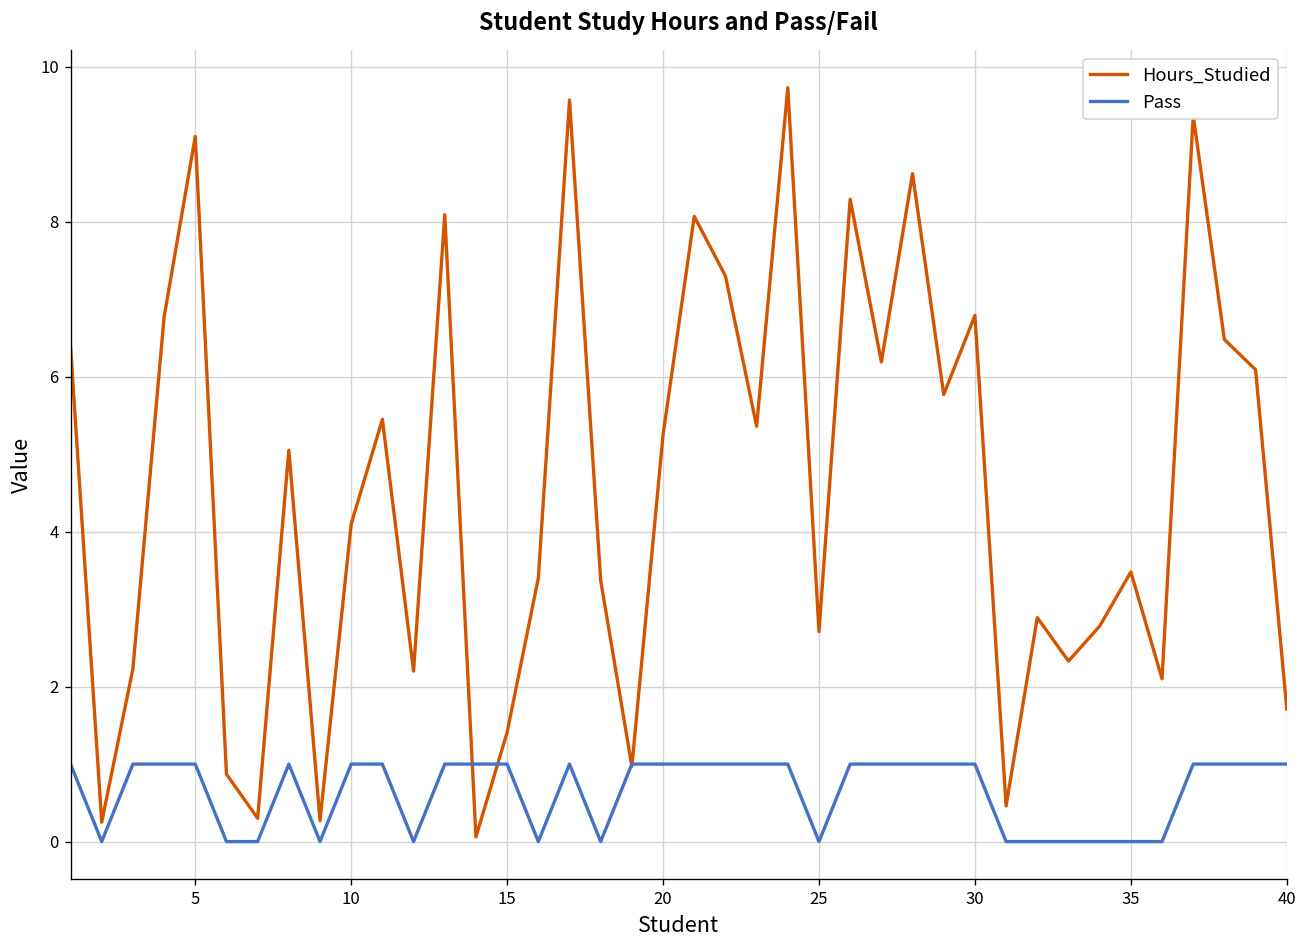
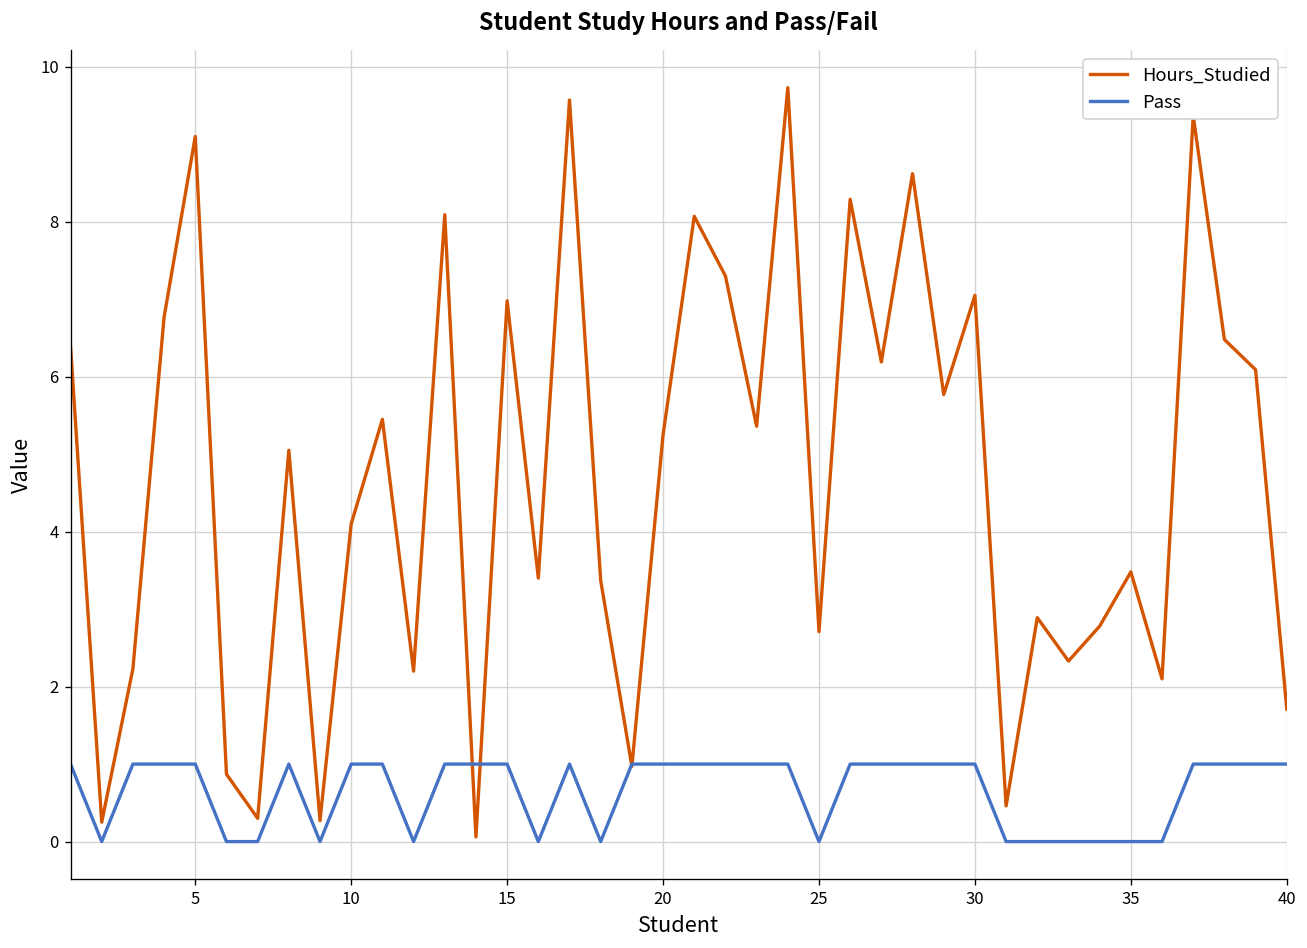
Hours_Studied, 15: 1.4 -> 7.0
Hours_Studied, 30: 6.8 -> 7.1
